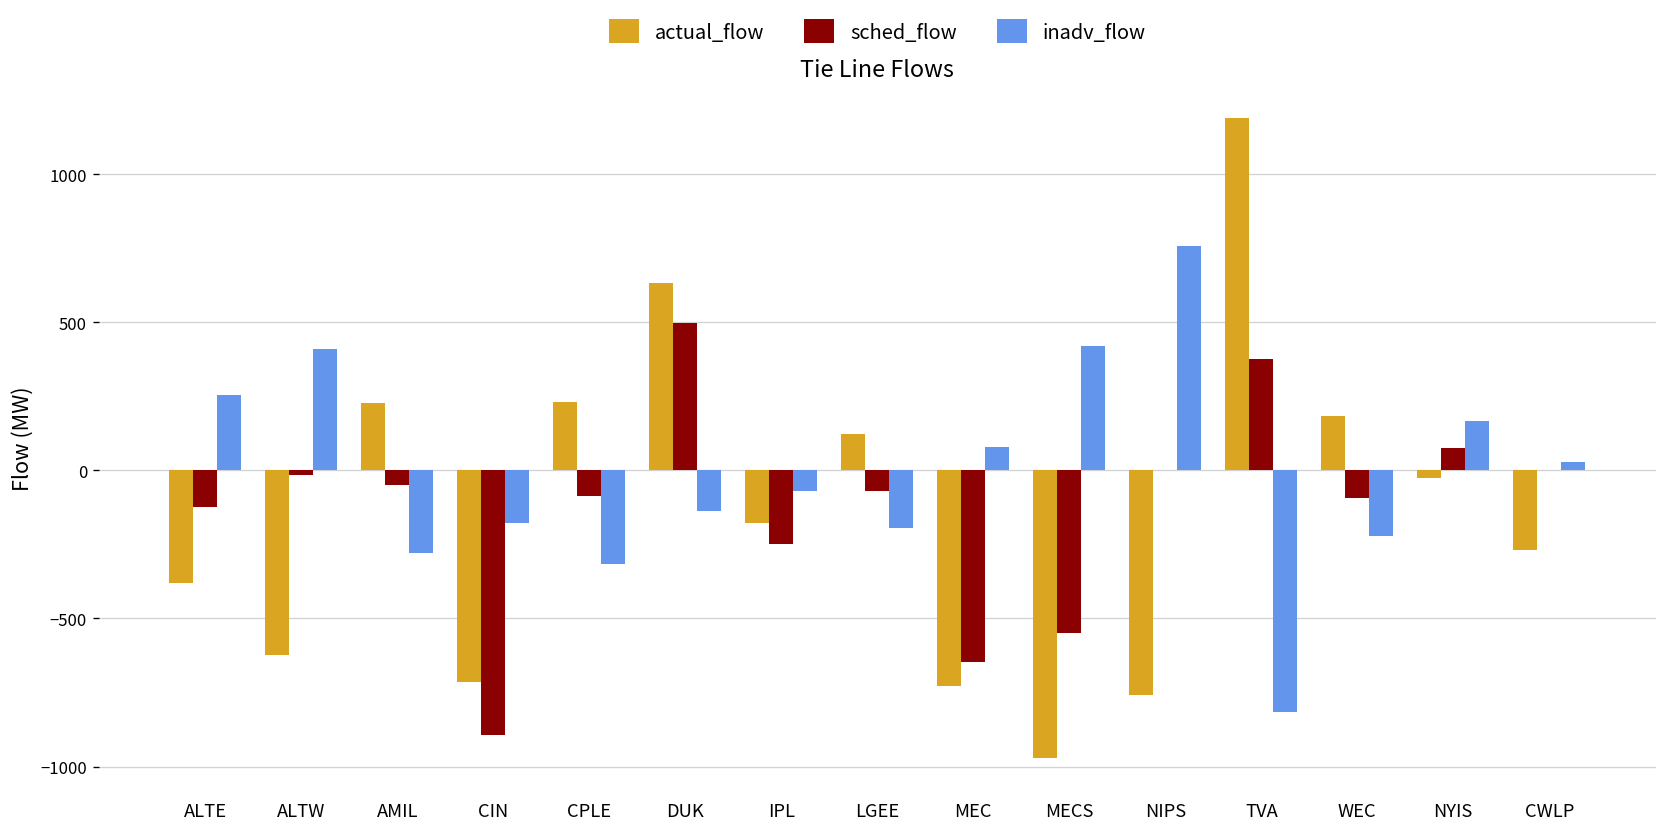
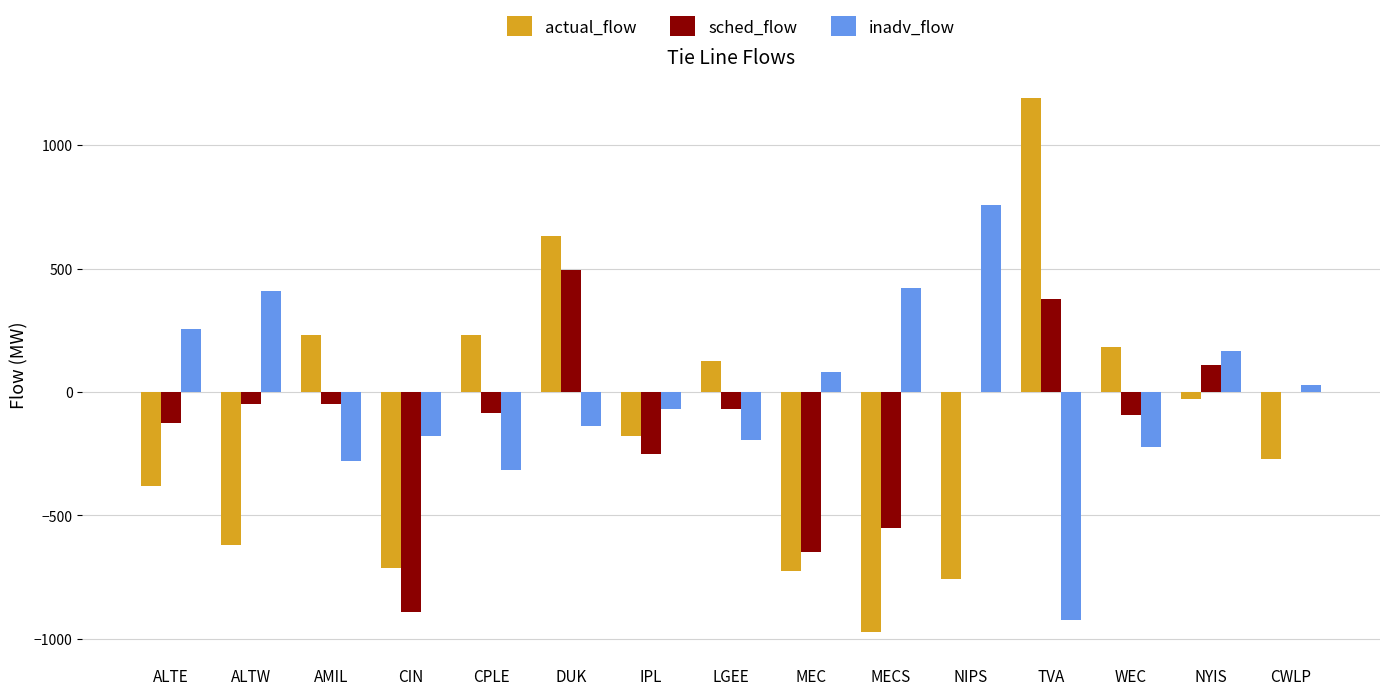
sched_flow, ALTW: -20 -> -50
inadv_flow, TVA: -820 -> -920
sched_flow, NYIS: 80 -> 110
